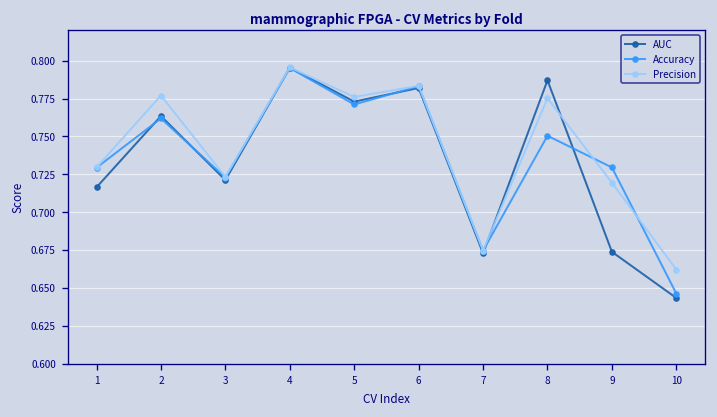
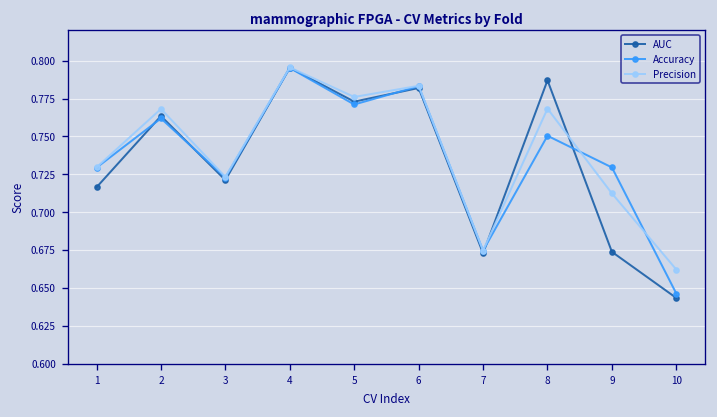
Precision, 2: 0.777 -> 0.768
Precision, 8: 0.775 -> 0.768
Precision, 9: 0.719 -> 0.712
